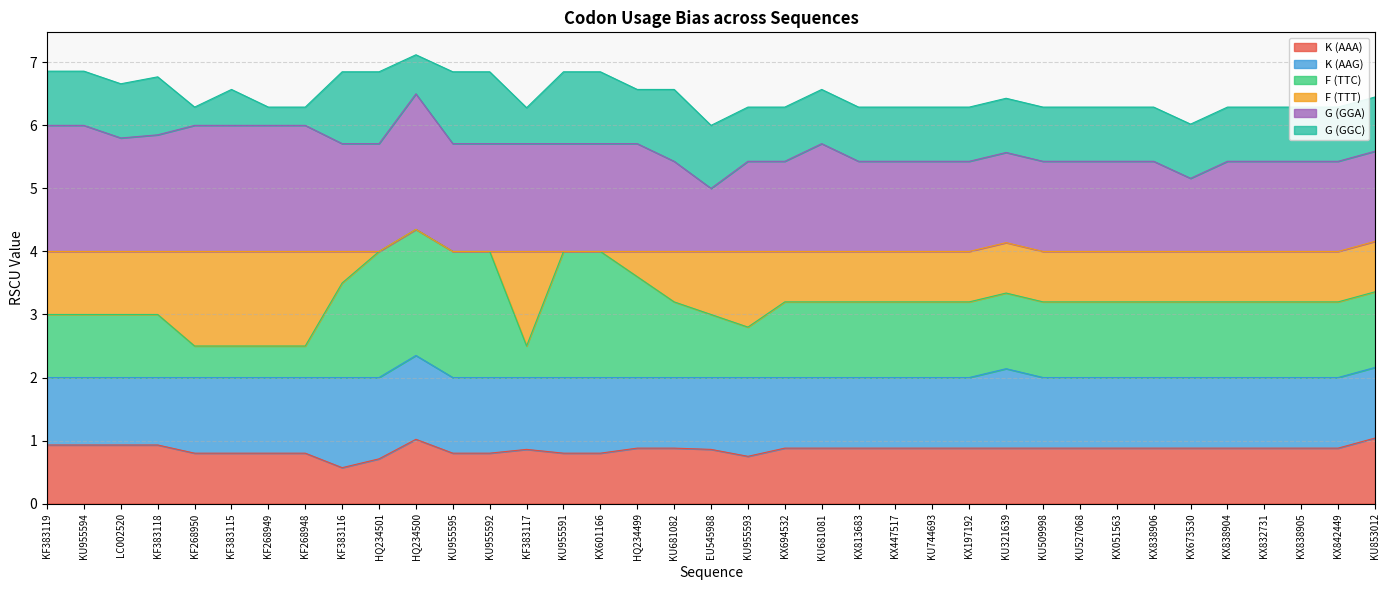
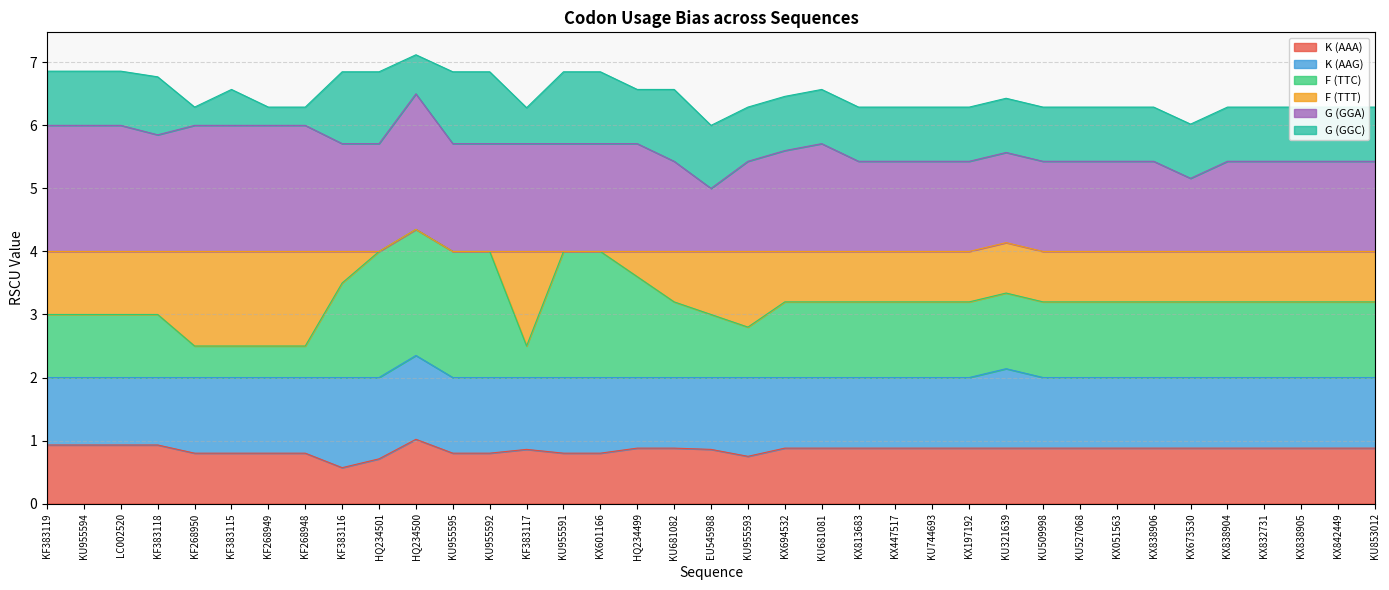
G (GGA), LC002520: 5.8 -> 6.0
G (GGA), KX694532: 5.4 -> 5.6
K (AAA), KU853012: 1.0 -> 0.9
